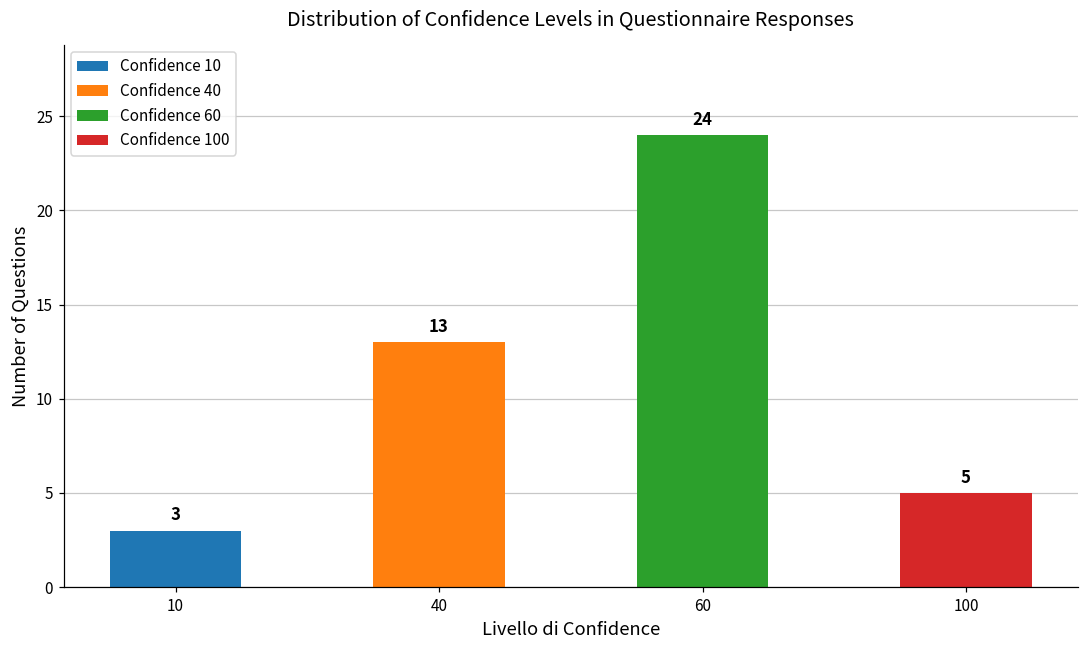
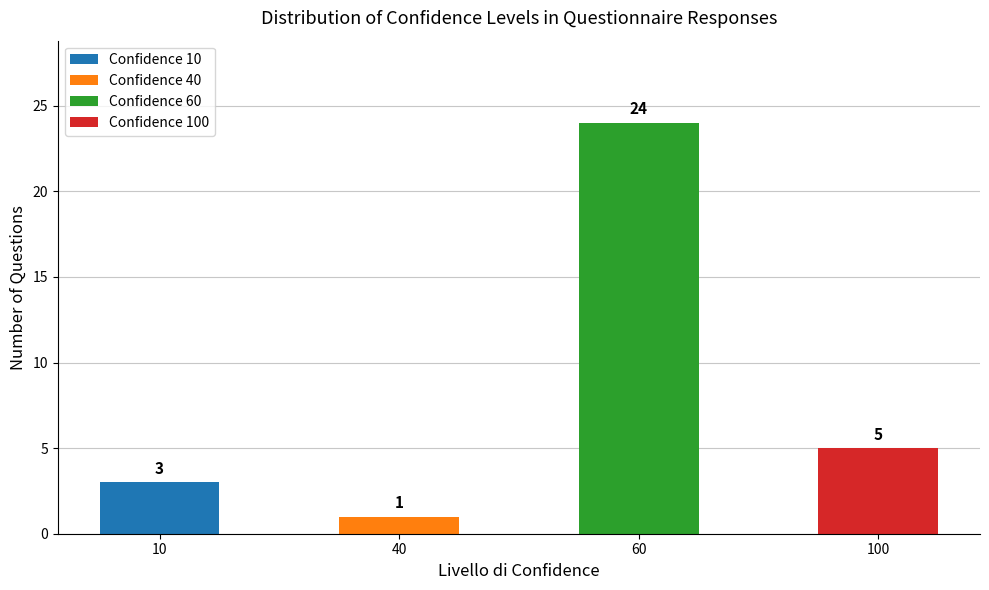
40: 13 -> 1
